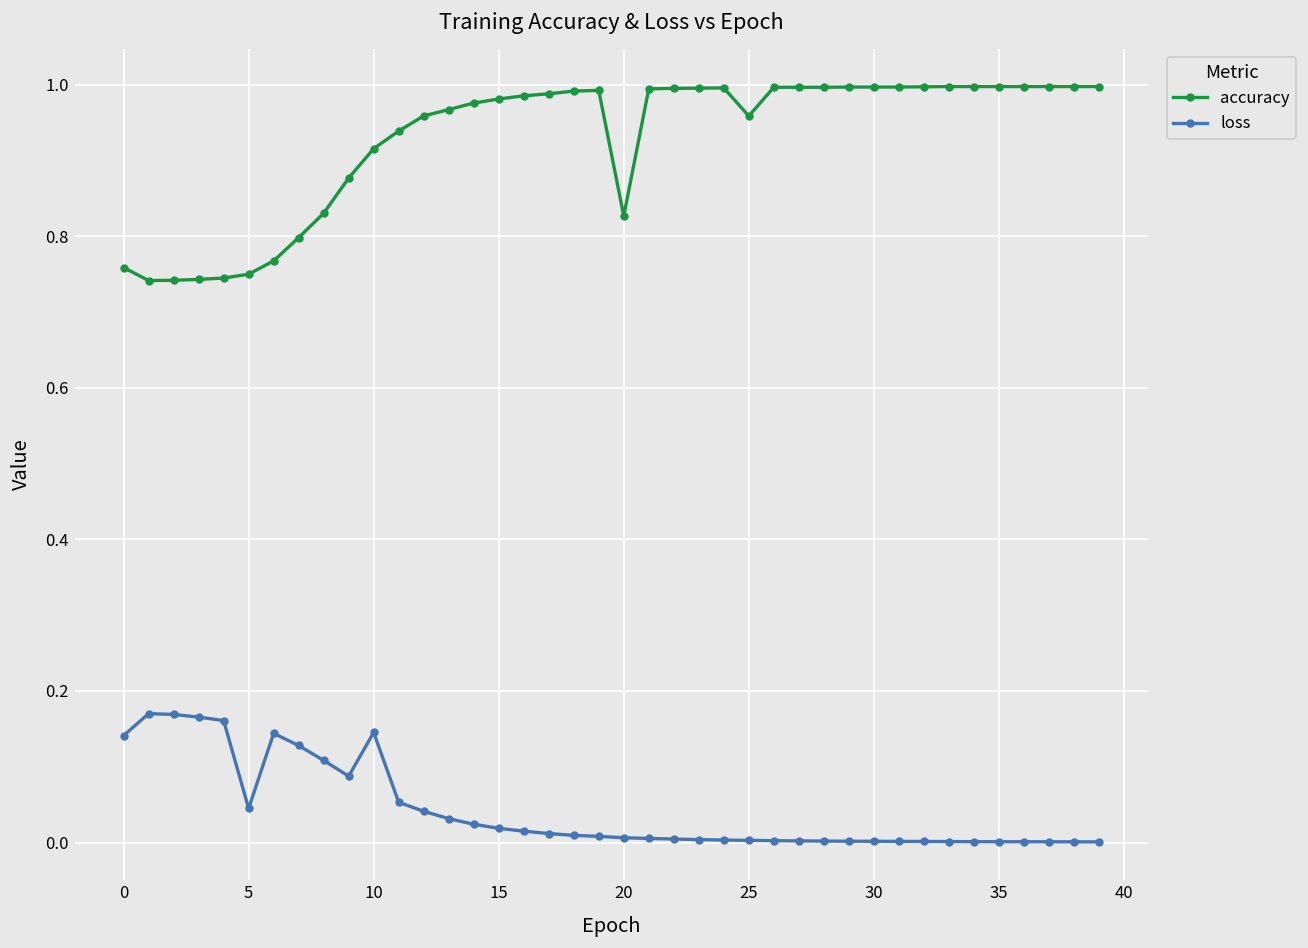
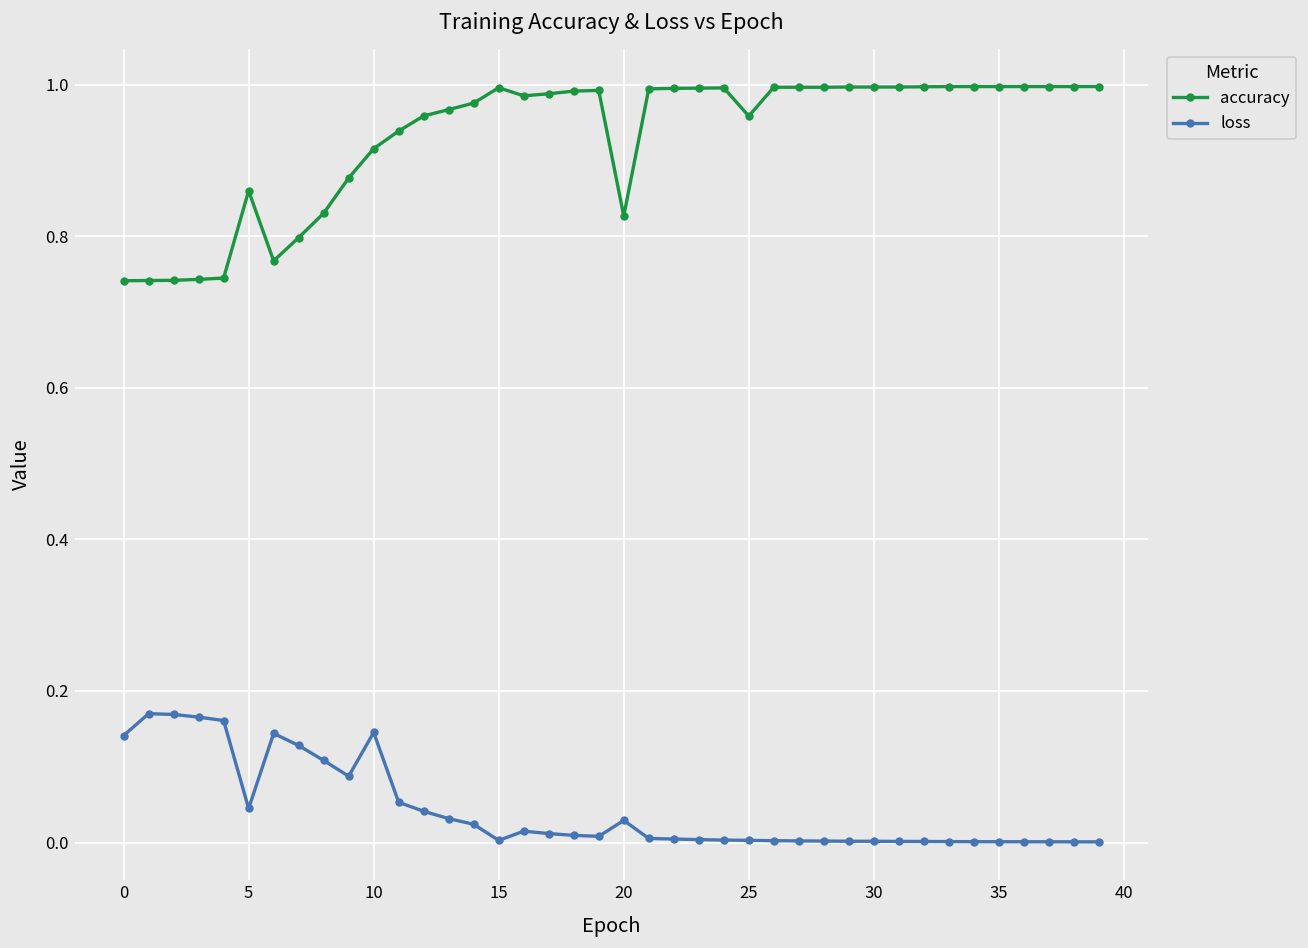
accuracy, 0: 0.76 -> 0.74
accuracy, 5: 0.75 -> 0.86
accuracy, 15: 0.98 -> 1.00
loss, 15: 0.02 -> 0.00
loss, 20: 0.01 -> 0.03
